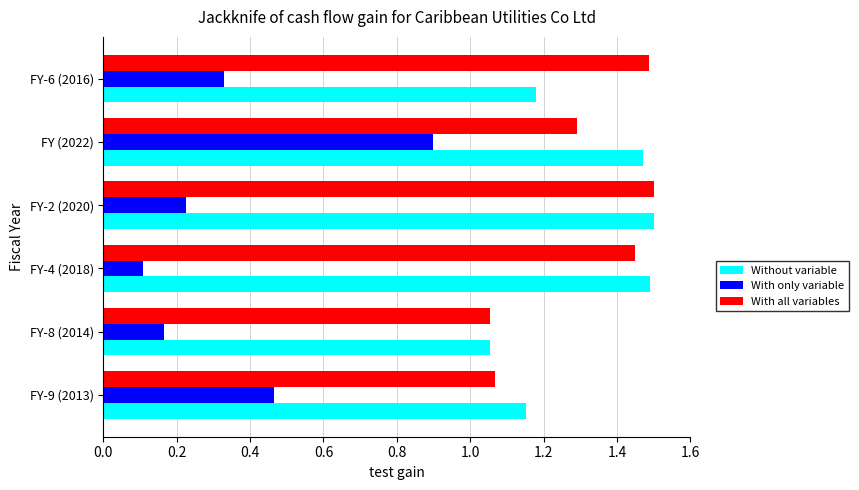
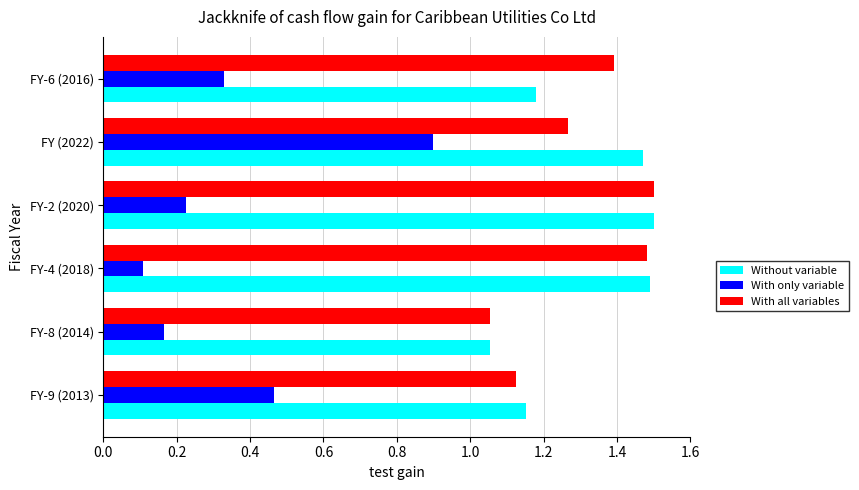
With all variables, FY-6 (2016): 1.49 -> 1.39
With all variables, FY (2022): 1.29 -> 1.27
With all variables, FY-4 (2018): 1.45 -> 1.48
With all variables, FY-9 (2013): 1.07 -> 1.13
